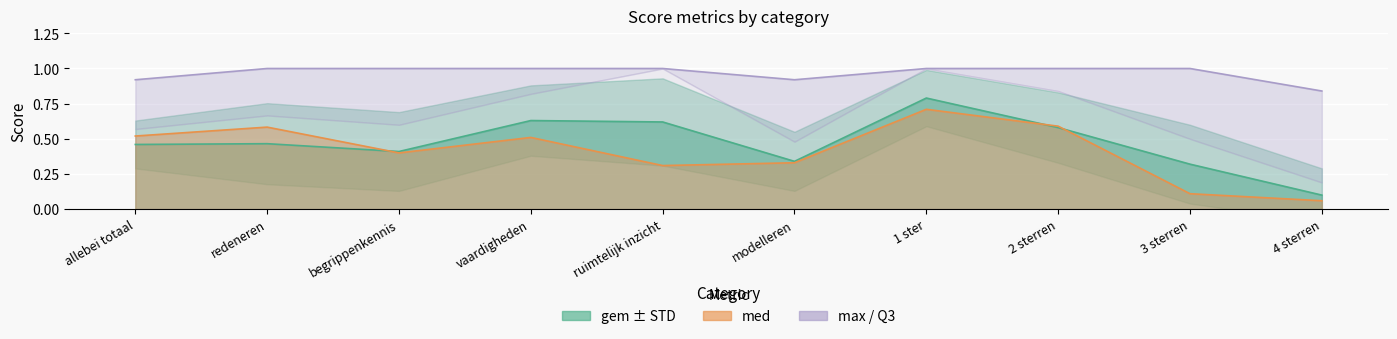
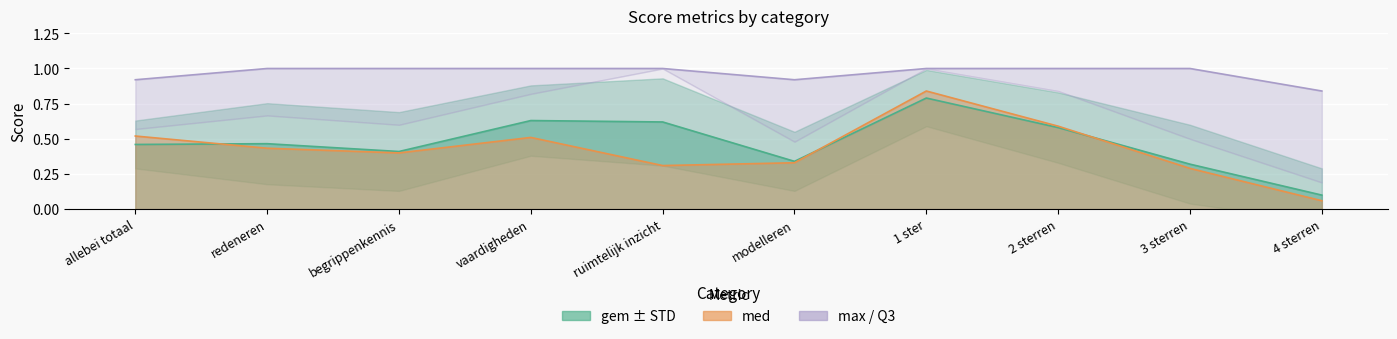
med, redeneren: 0.58 -> 0.43
med, 1 ster: 0.71 -> 0.84
med, 3 sterren: 0.11 -> 0.29
